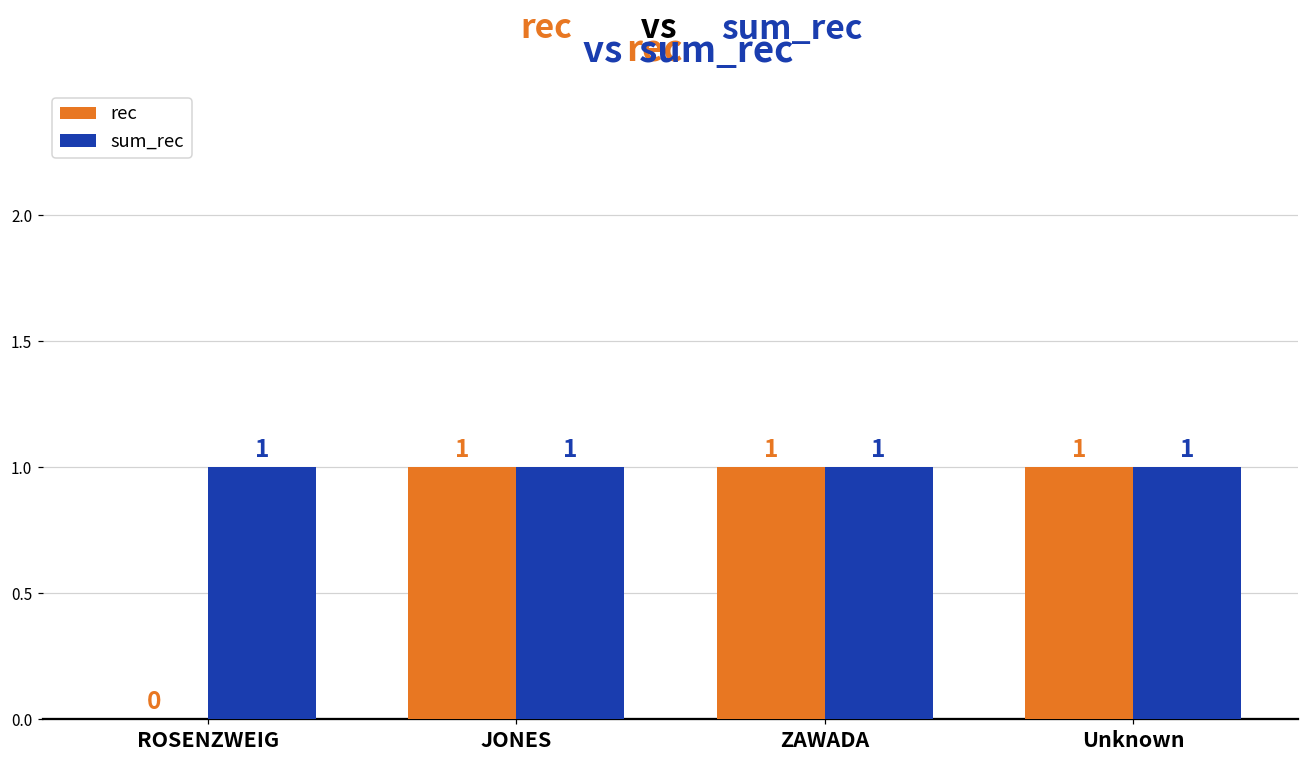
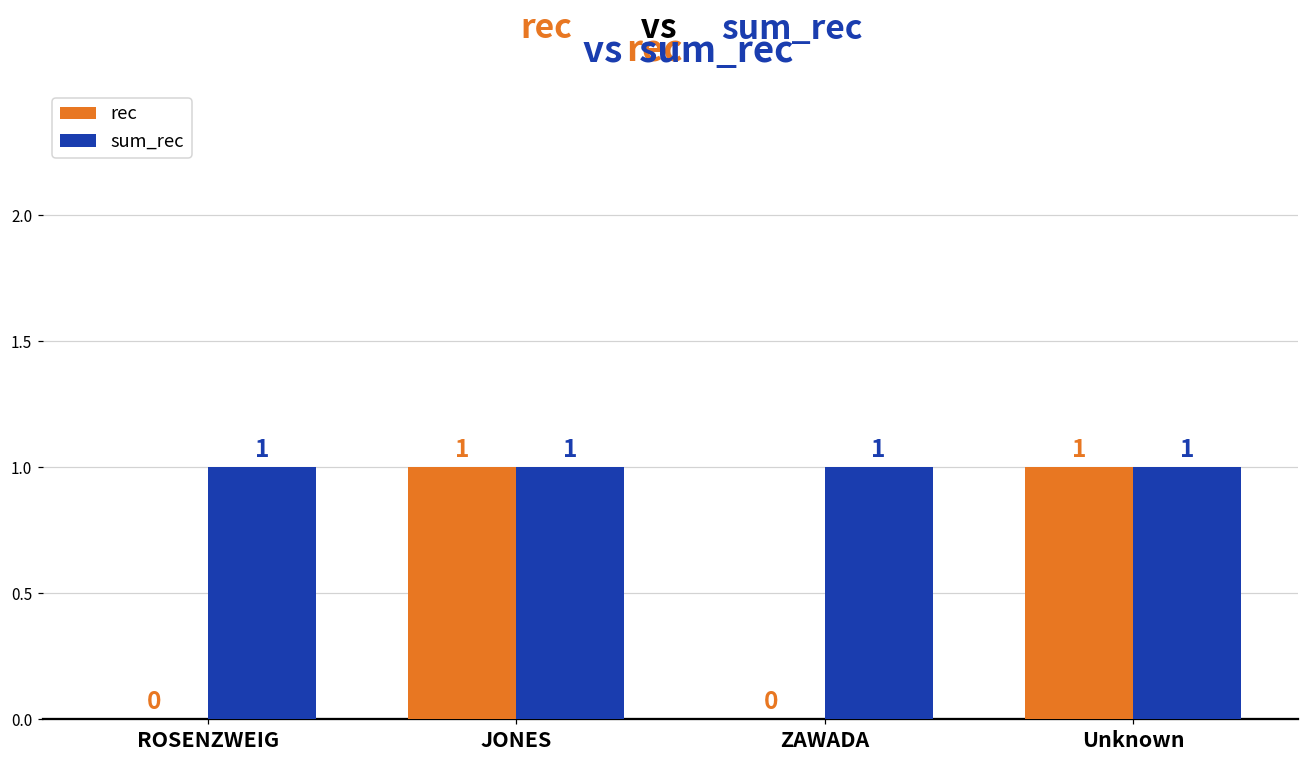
rec, ZAWADA: 1 -> 0
